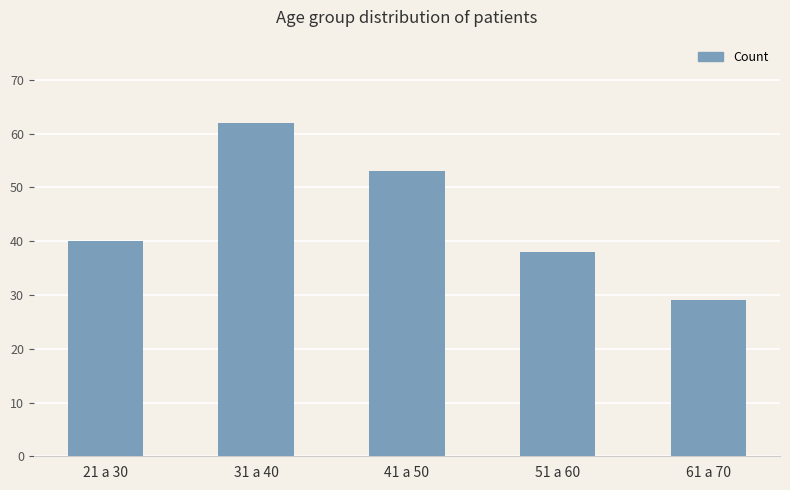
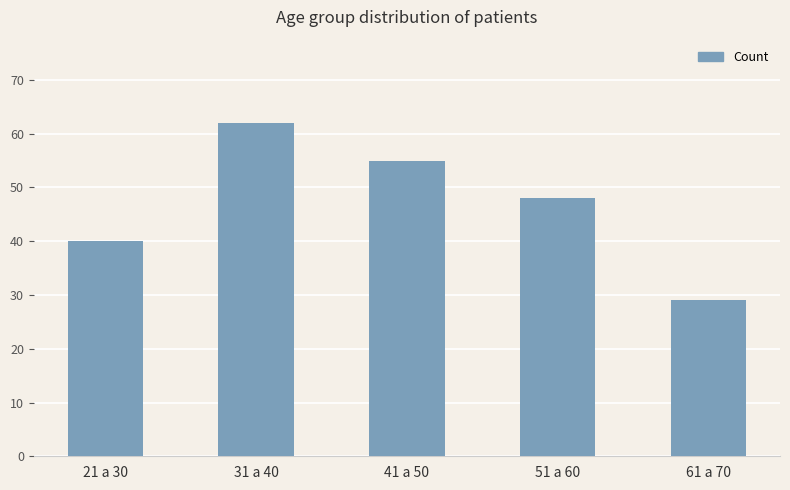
41 a 50: 53 -> 55
51 a 60: 38 -> 48
